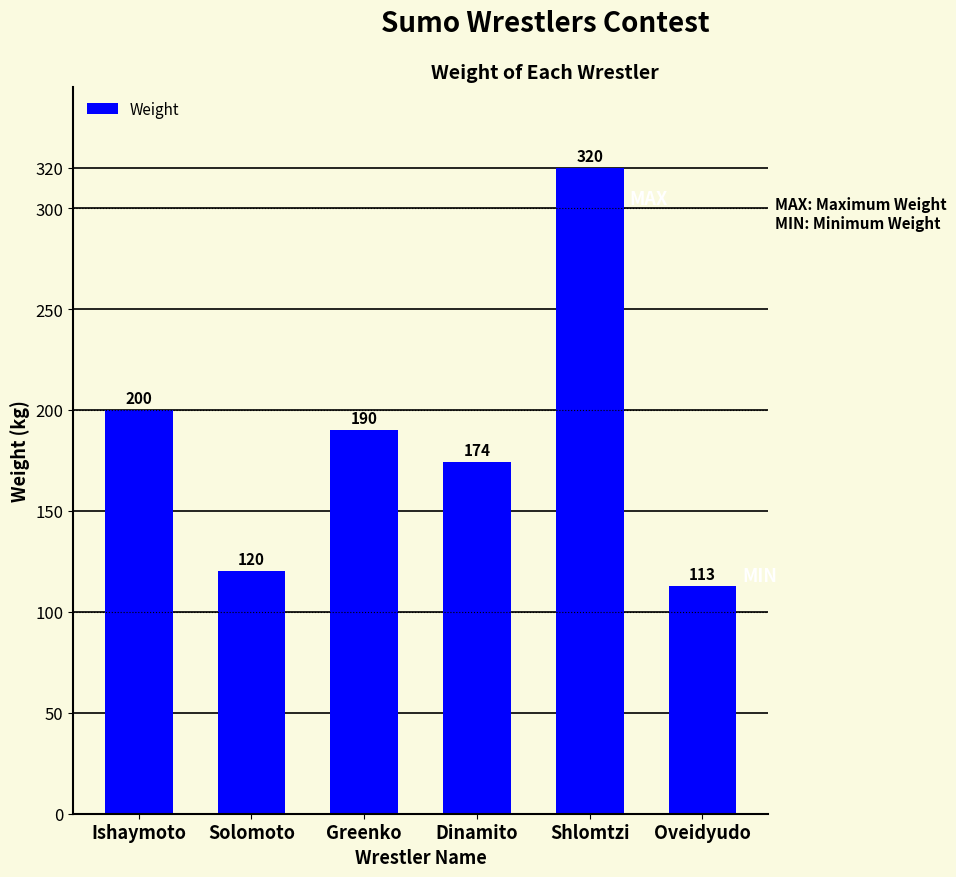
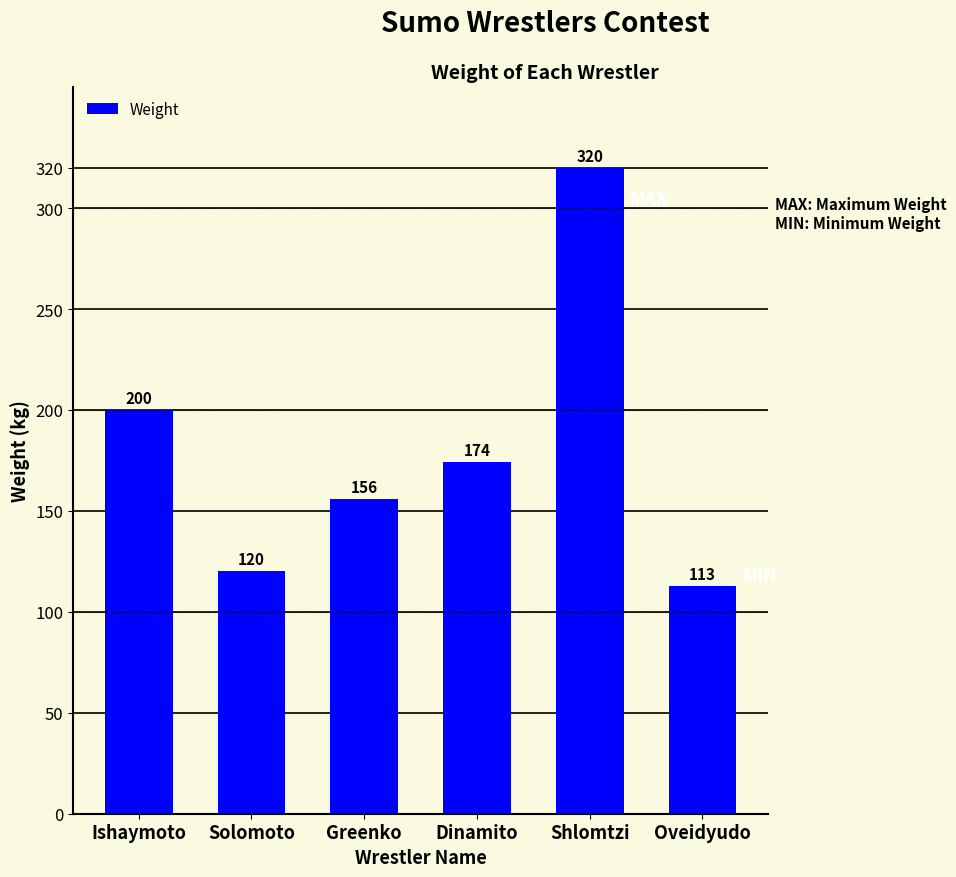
Greenko: 190 -> 156
